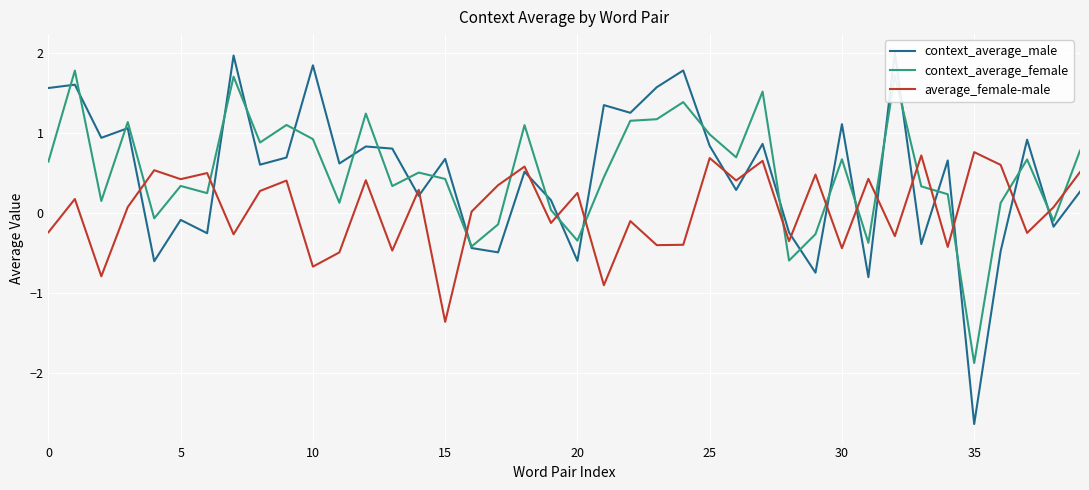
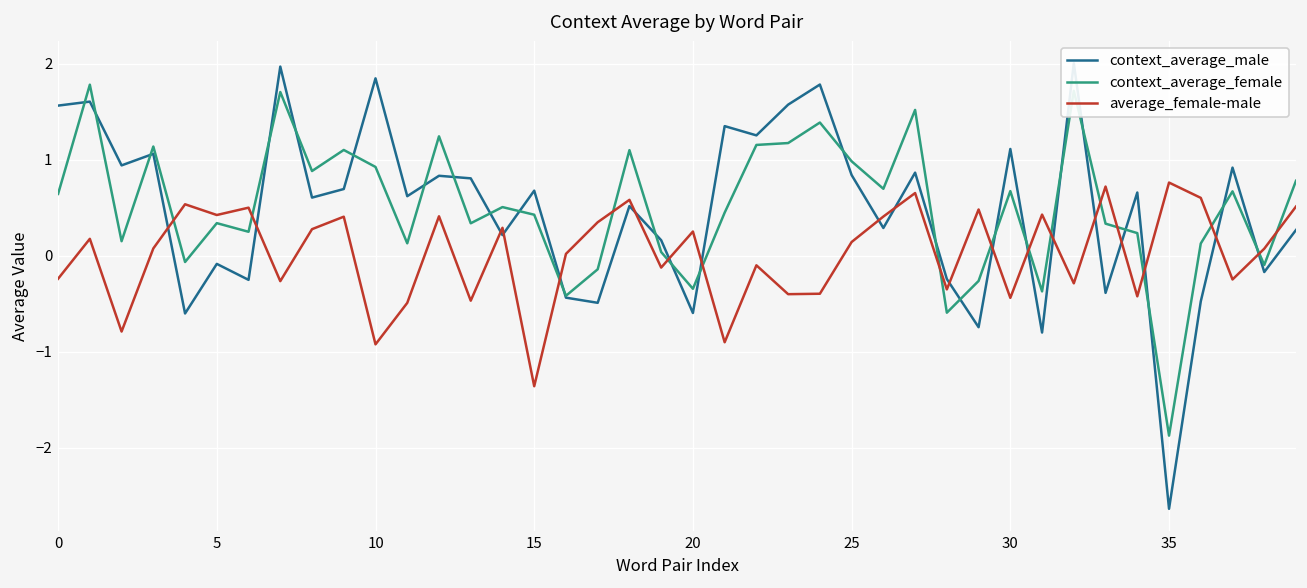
average_female-male, 10: -0.7 -> -0.9
average_female-male, 25: 0.7 -> 0.1
